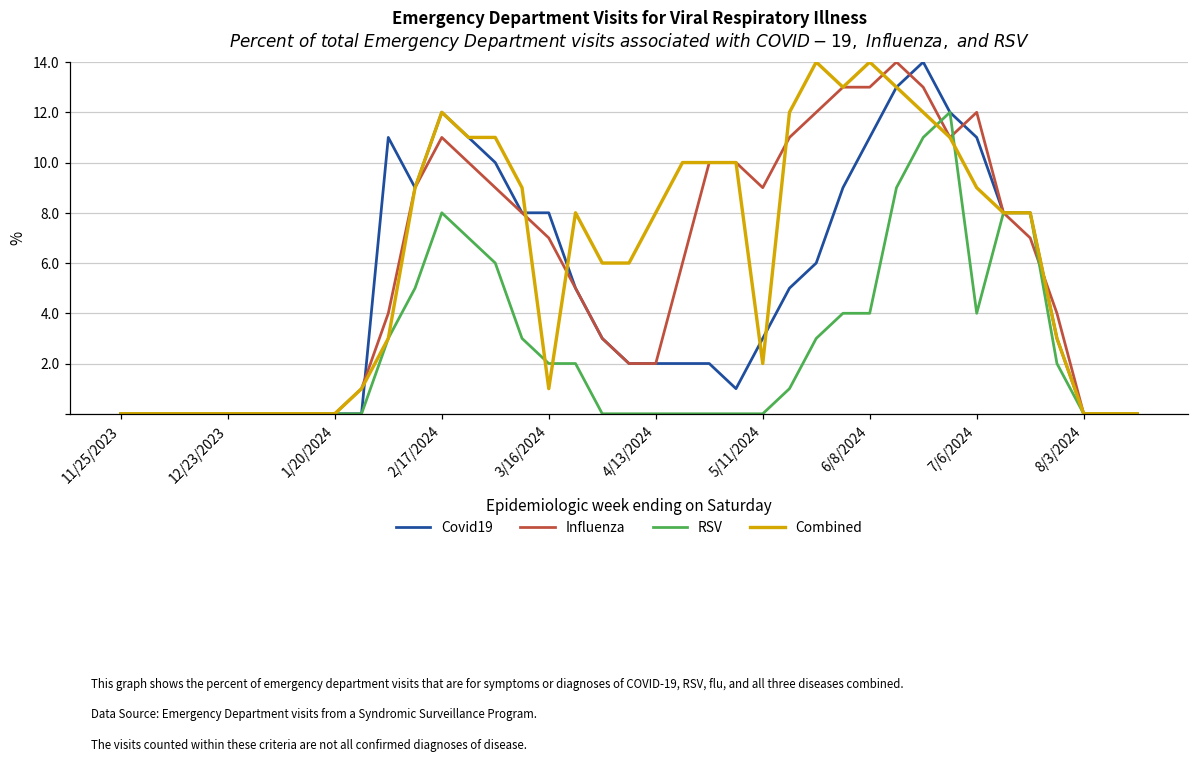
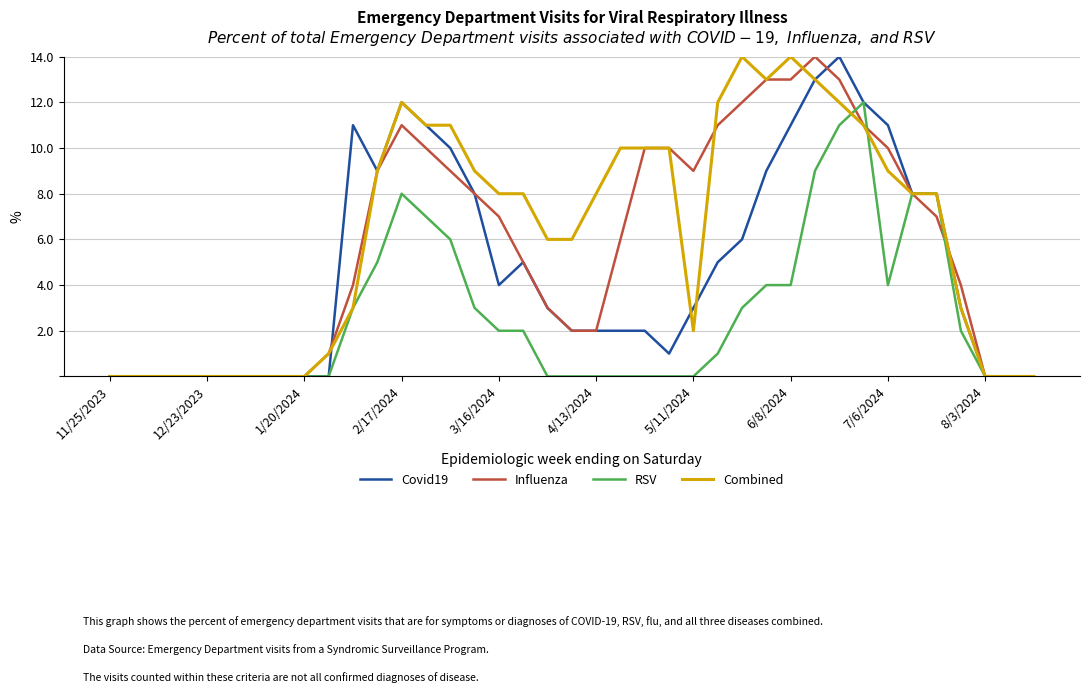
Covid19, 3/16/2024: 8 -> 4
Combined, 3/16/2024: 1 -> 8
Influenza, 7/6/2024: 12 -> 10
